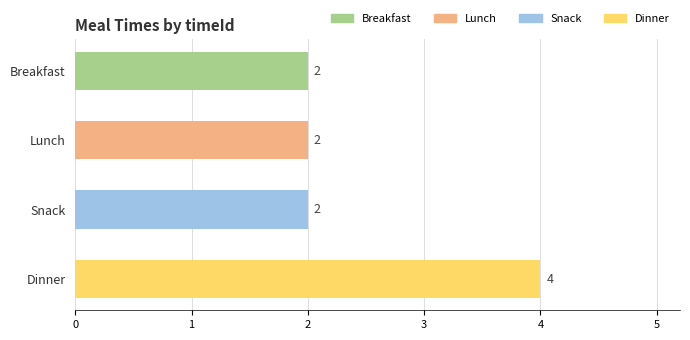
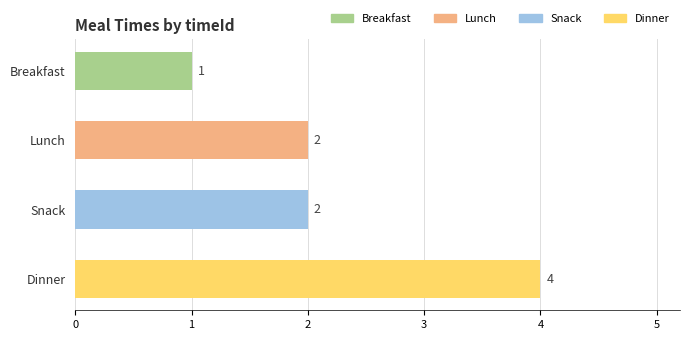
Breakfast: 2 -> 1
